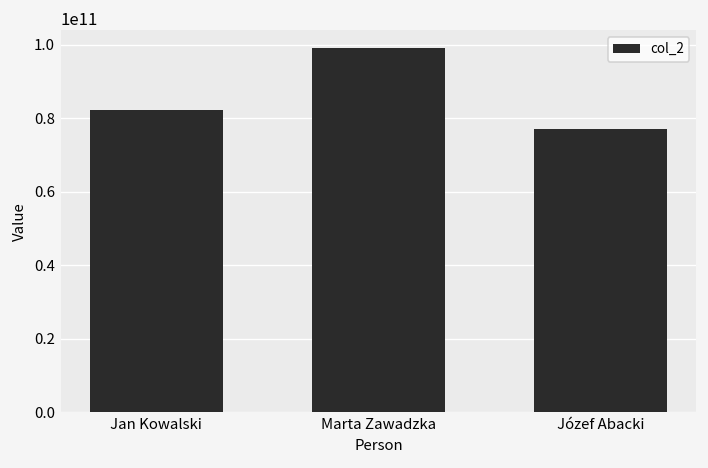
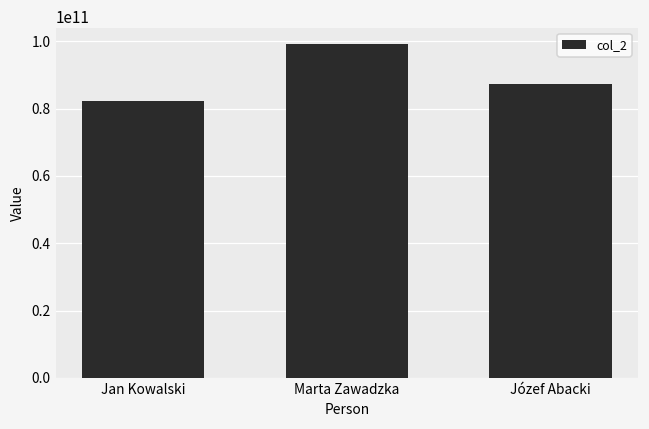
Józef Abacki: 77000000000 -> 87000000000
